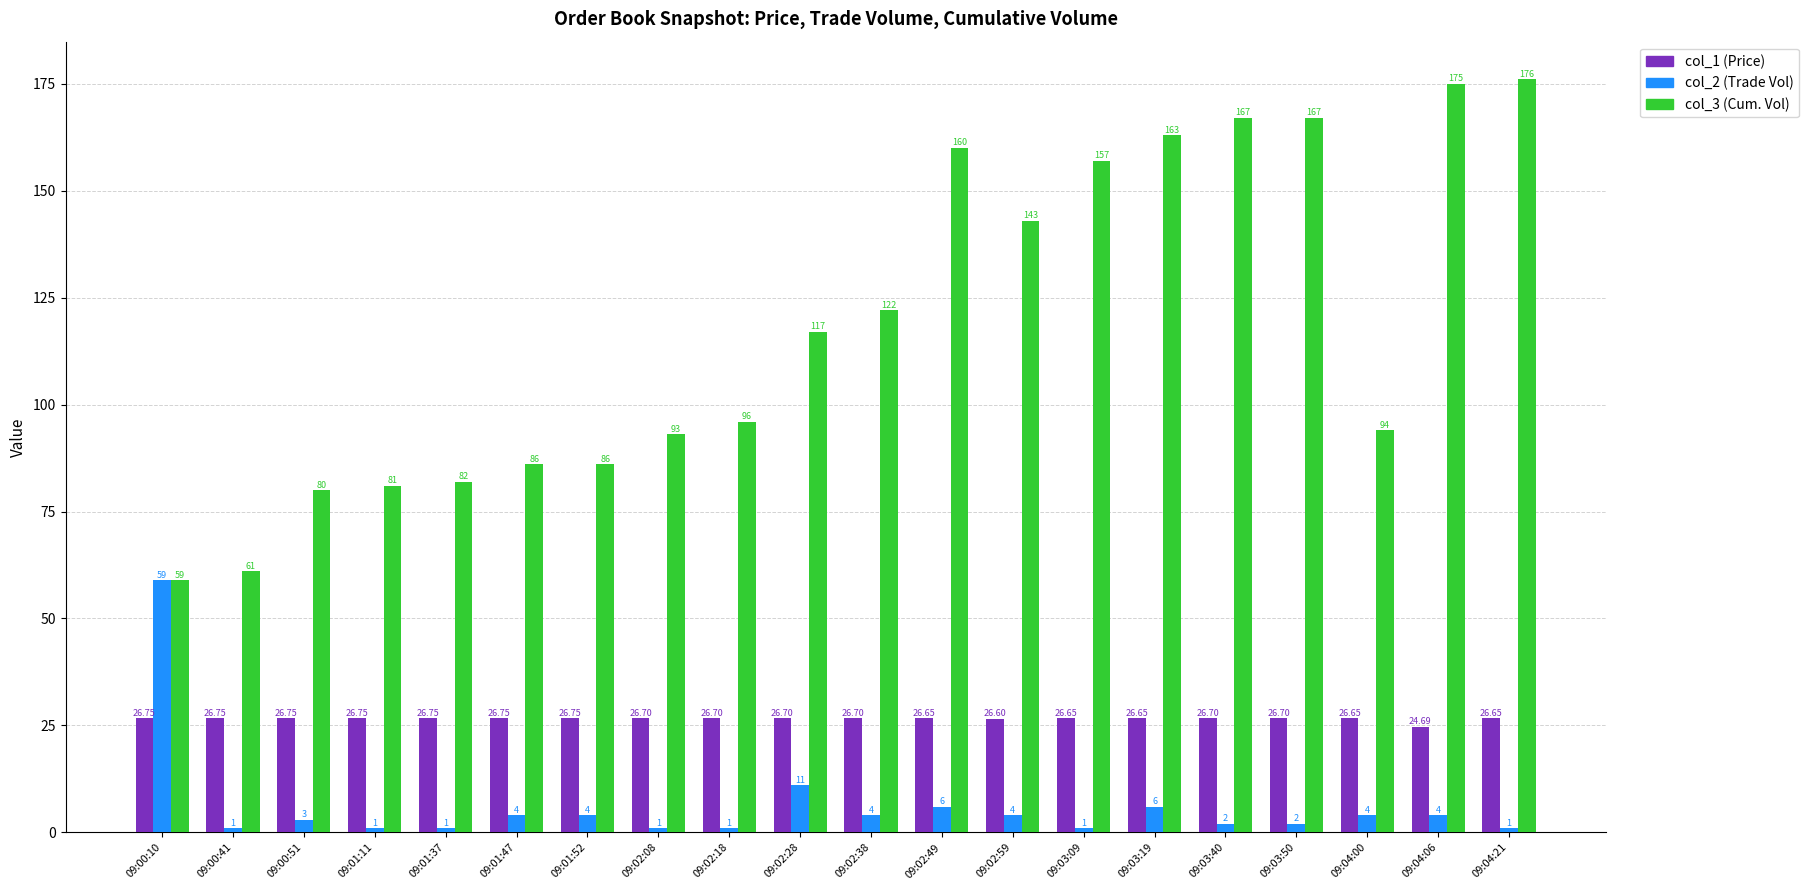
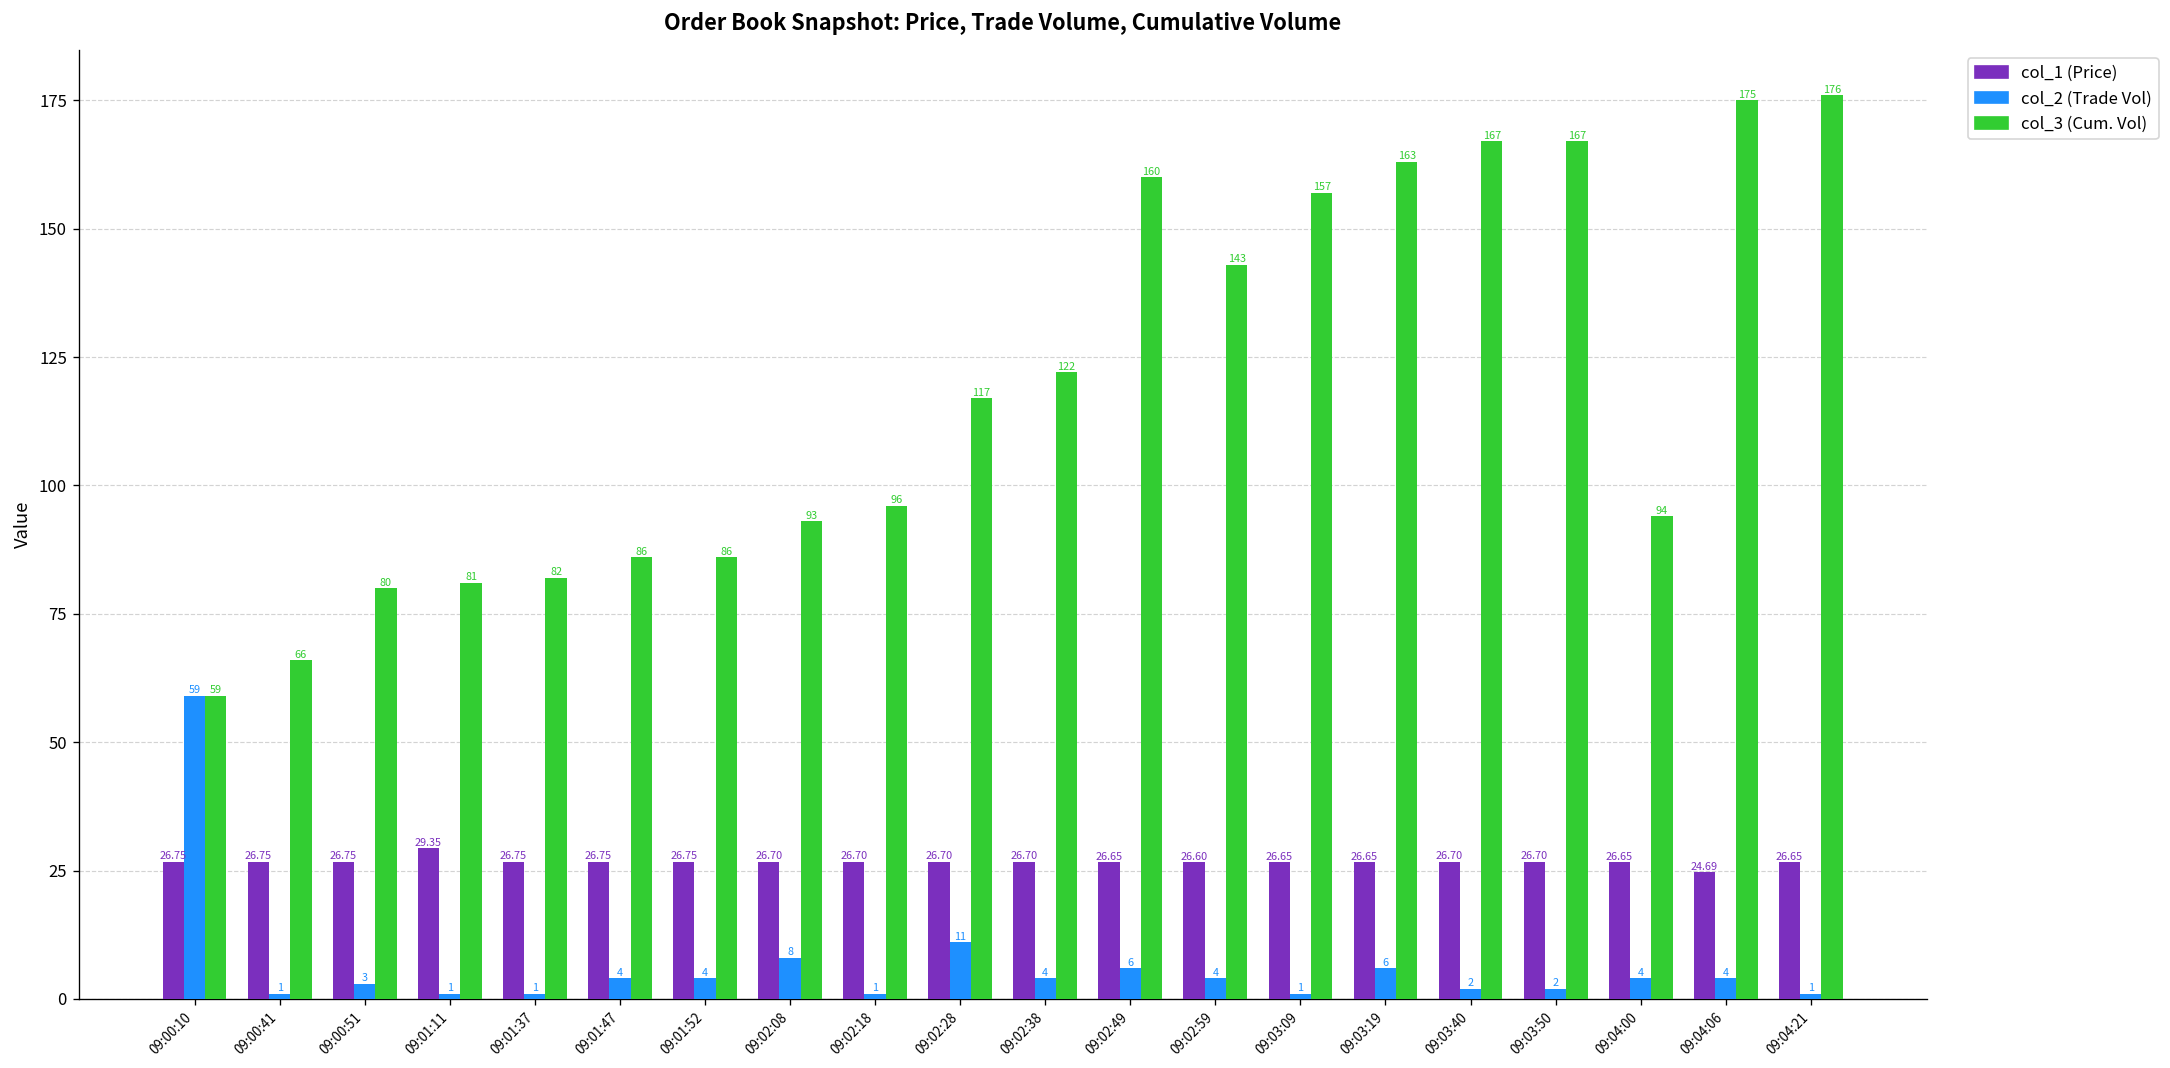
col_3 (Cum. Vol), 09:00:41: 61 -> 66
col_1 (Price), 09:01:11: 26.75 -> 29.35
col_2 (Trade Vol), 09:02:08: 1 -> 8
